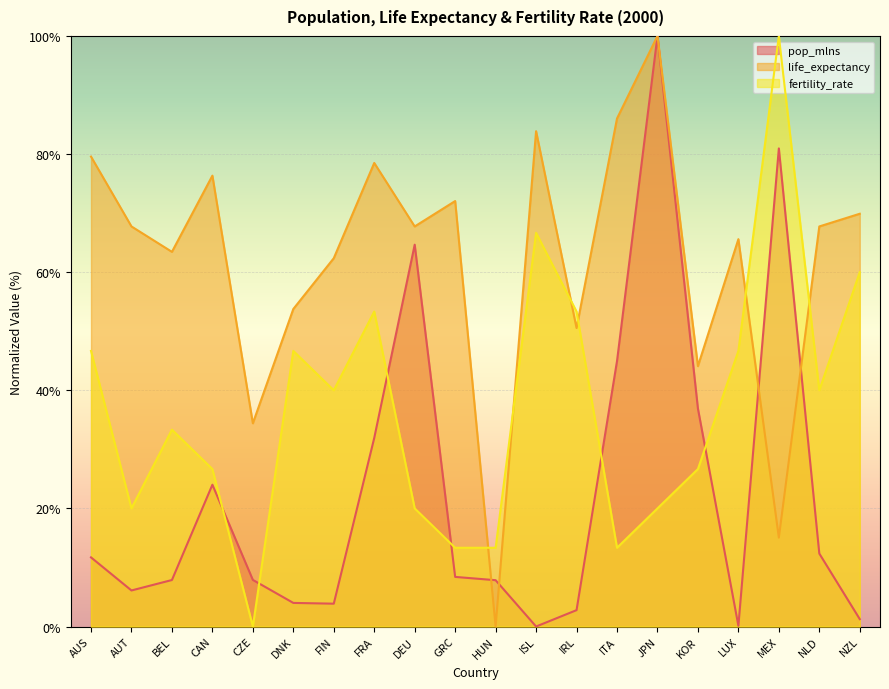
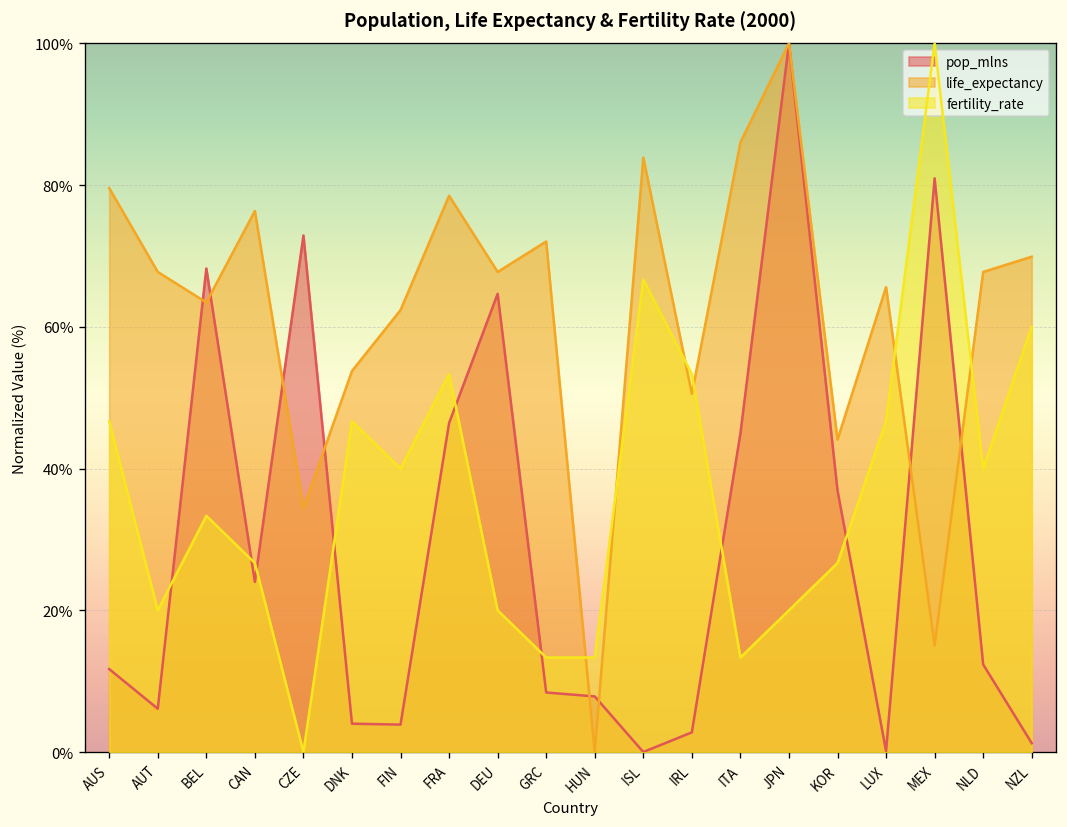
pop_mlns, BEL: 8% -> 68%
pop_mlns, CZE: 8% -> 73%
pop_mlns, FRA: 32% -> 46%
